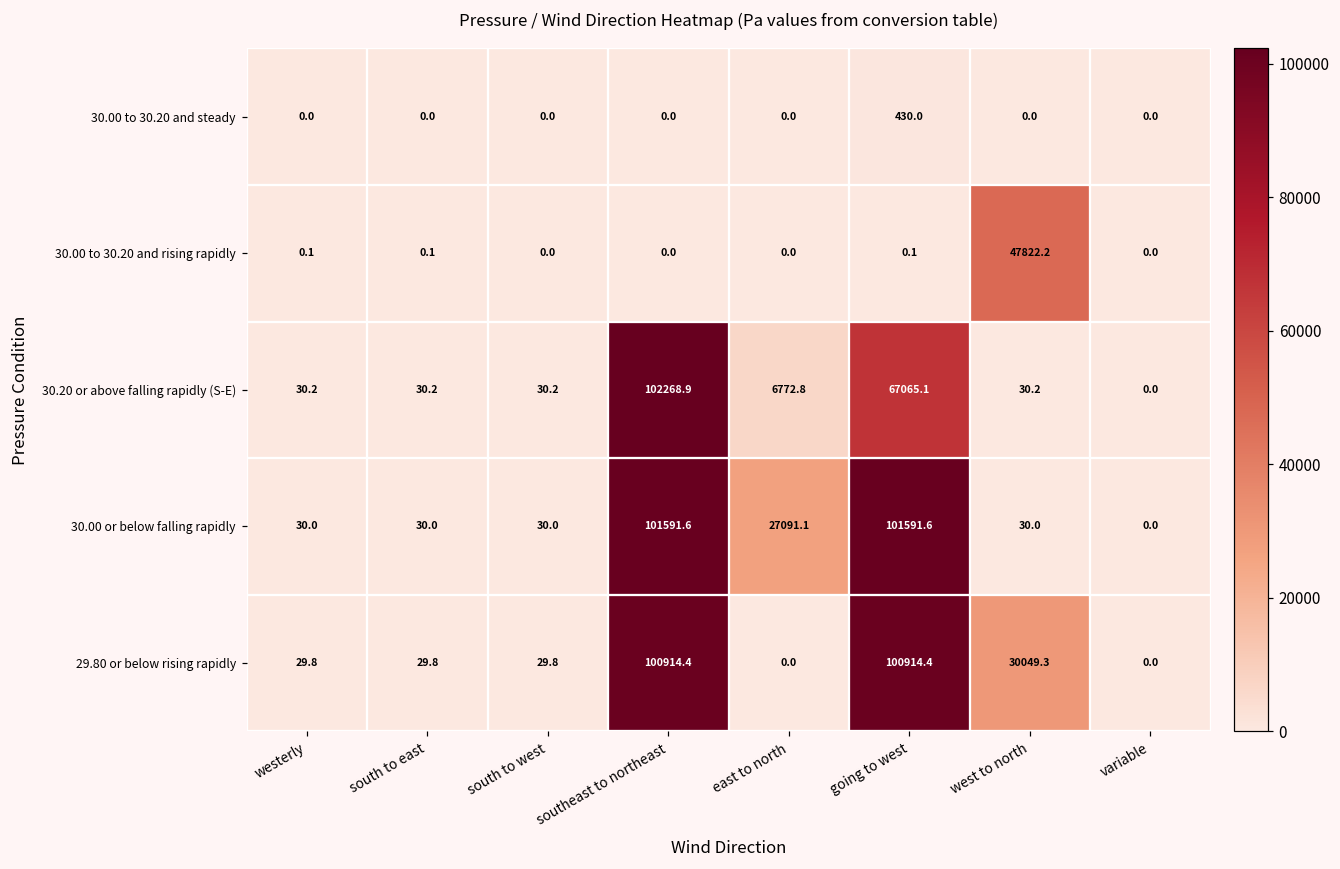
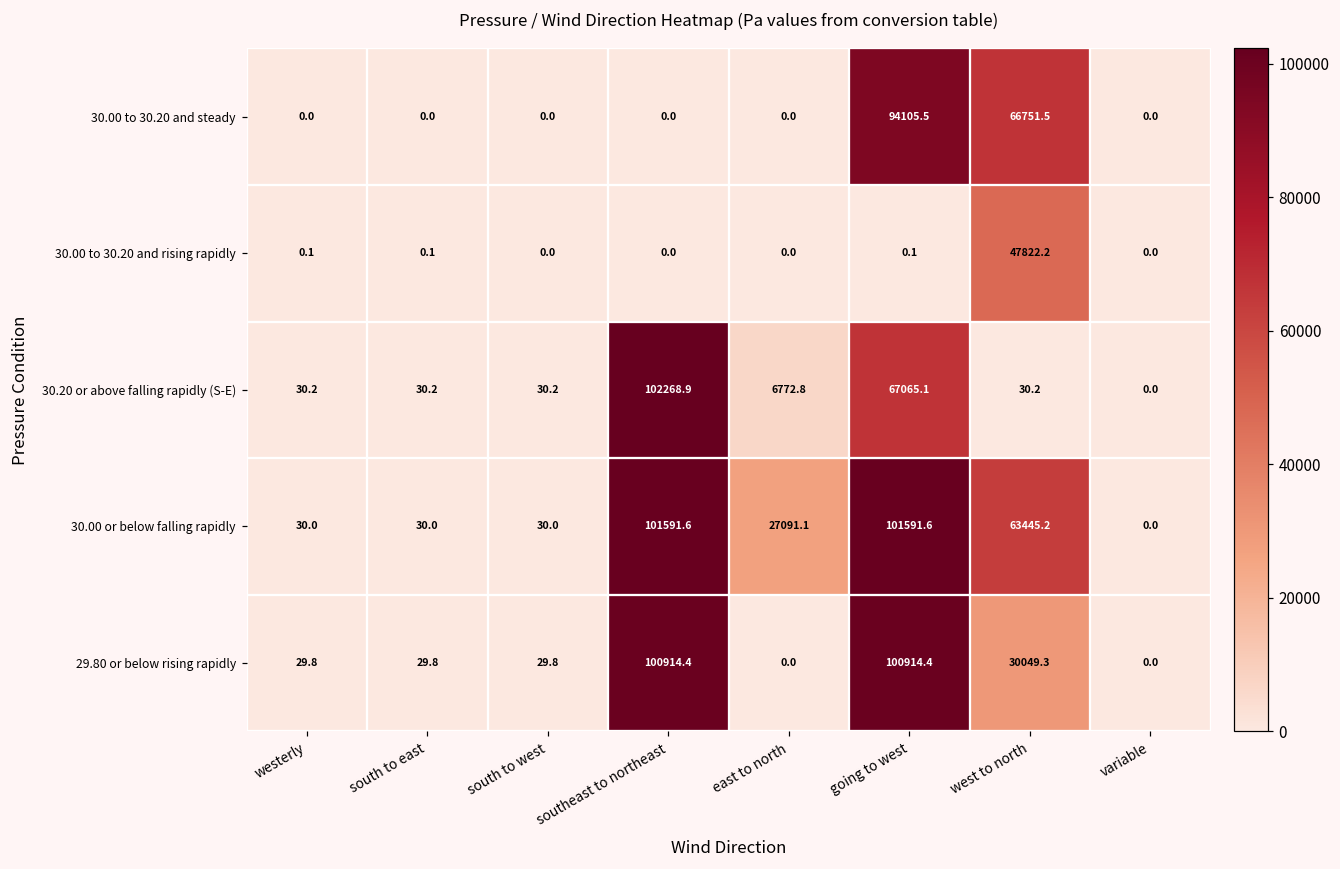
30.00 to 30.20 and steady, going to west: 430.0 -> 94105.5
30.00 to 30.20 and steady, west to north: 0.0 -> 66751.5
30.00 or below falling rapidly, west to north: 30.0 -> 63445.2
